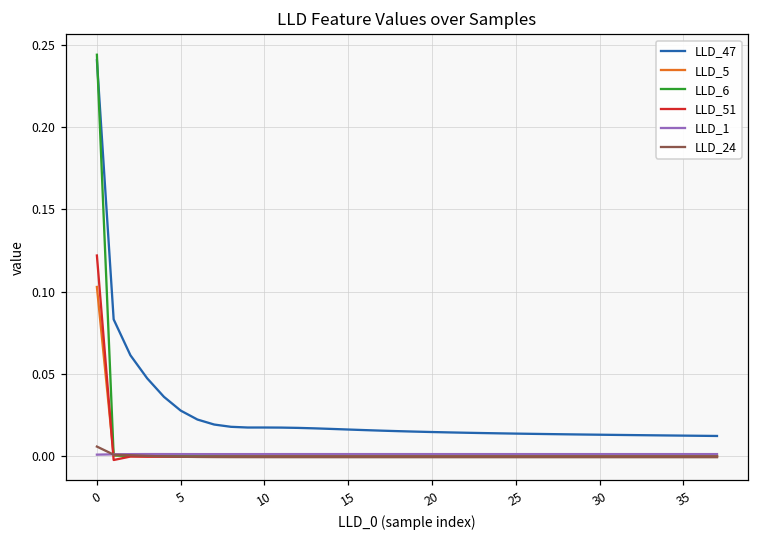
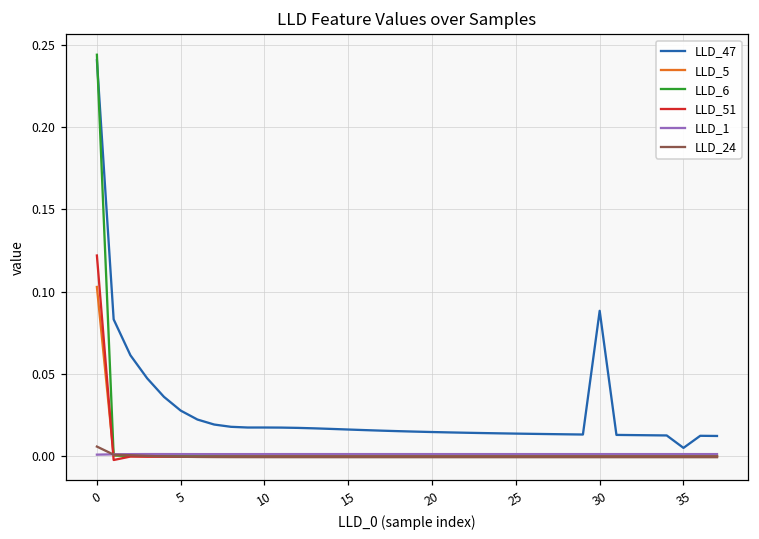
LLD_47, 30: 0.013 -> 0.088
LLD_47, 35: 0.012 -> 0.005
